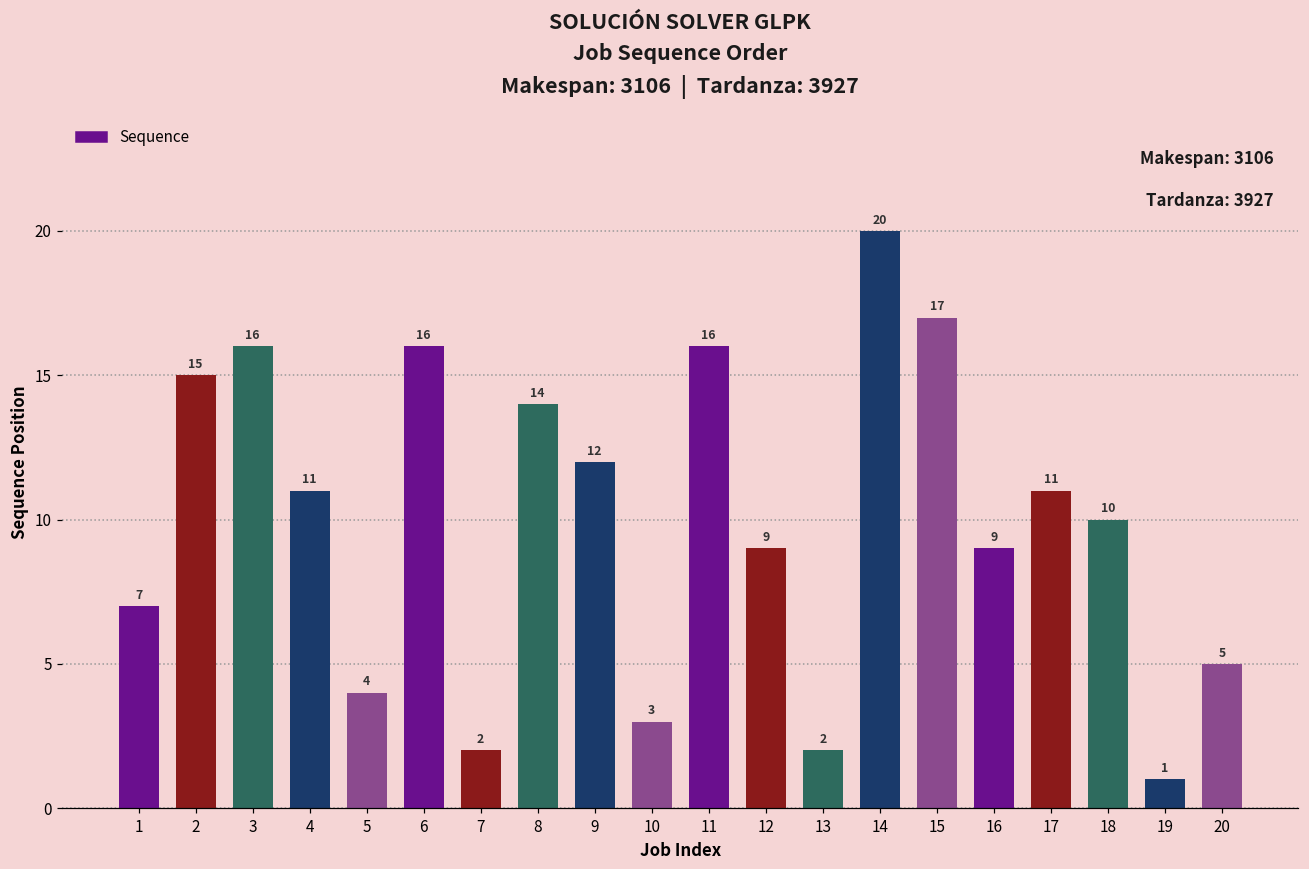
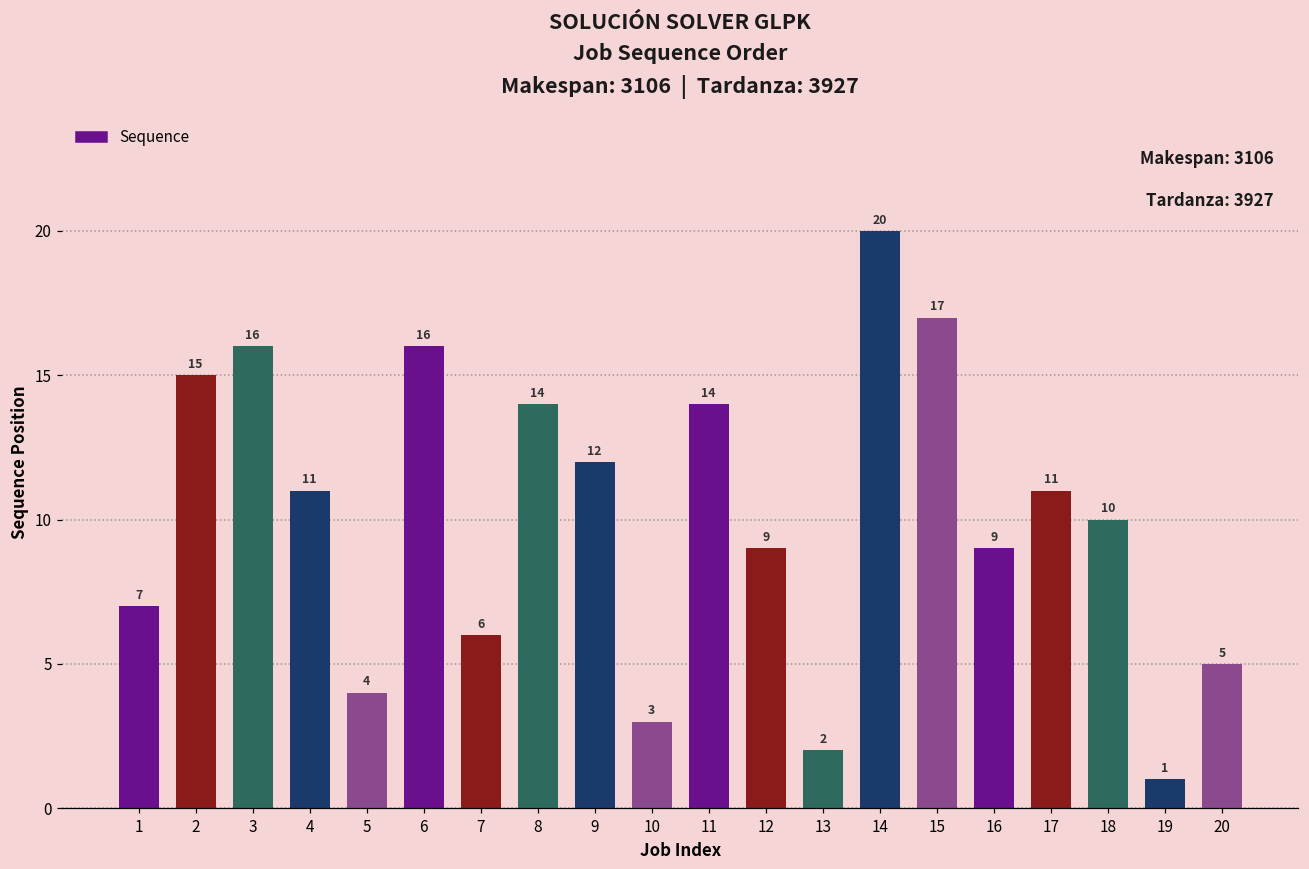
7: 2 -> 6
11: 16 -> 14
